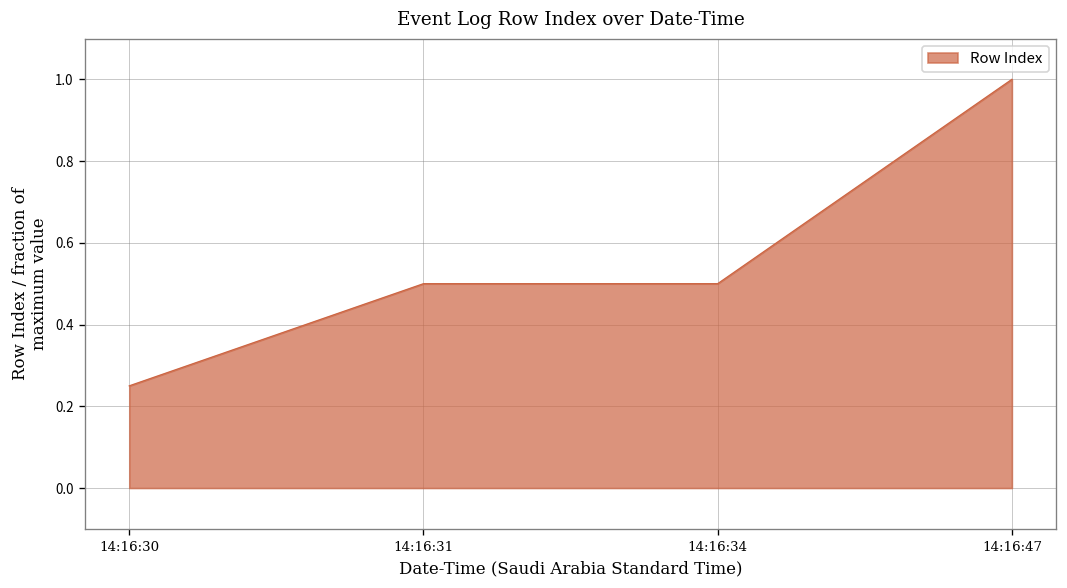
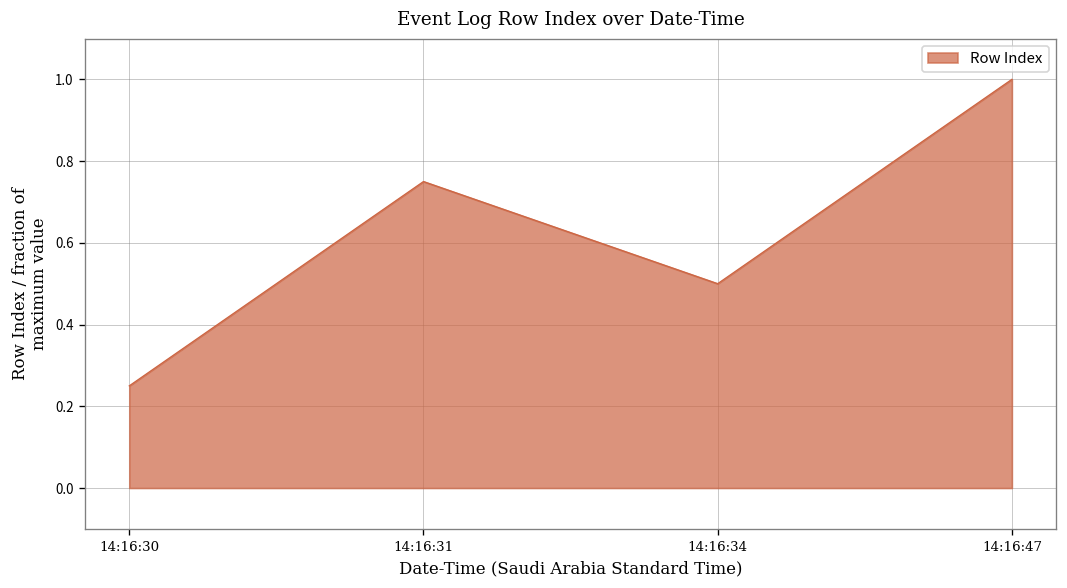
14:16:31: 0.50 -> 0.75
